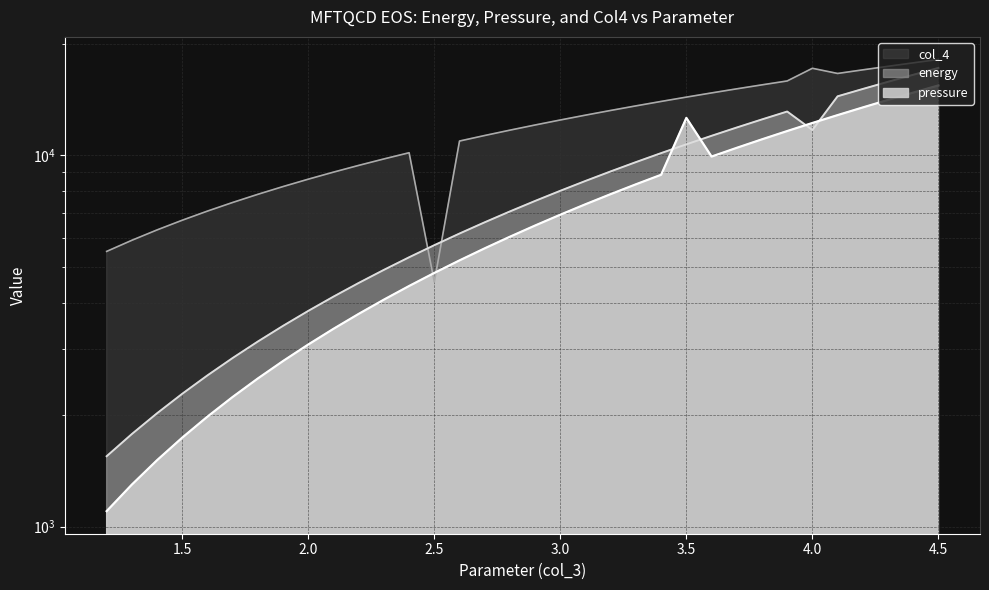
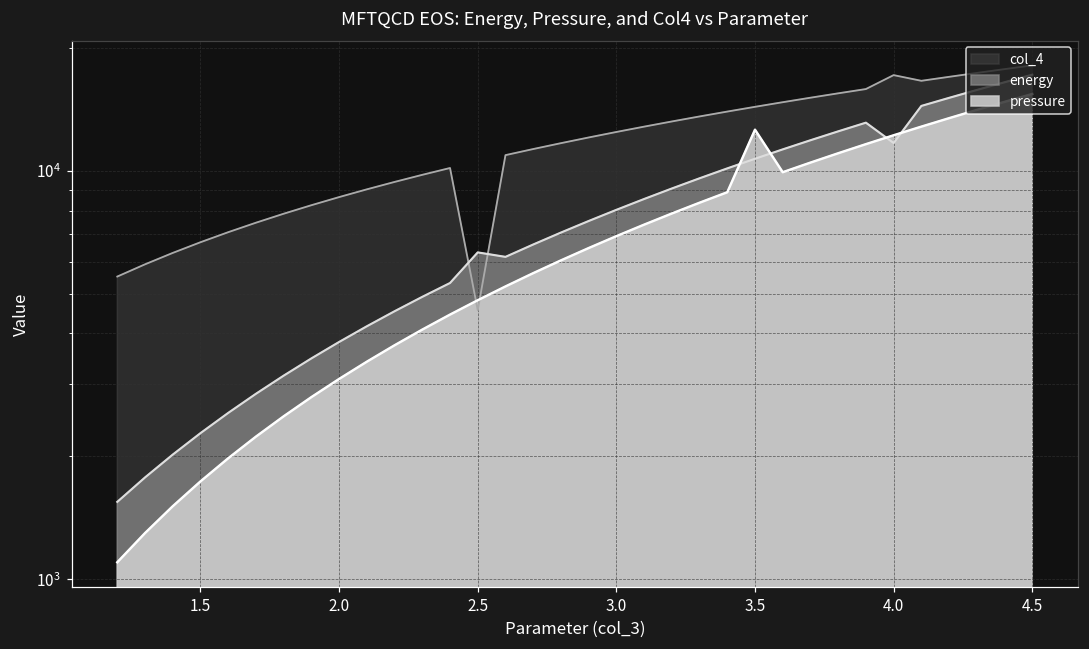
energy, 2.5: 5700 -> 6300
